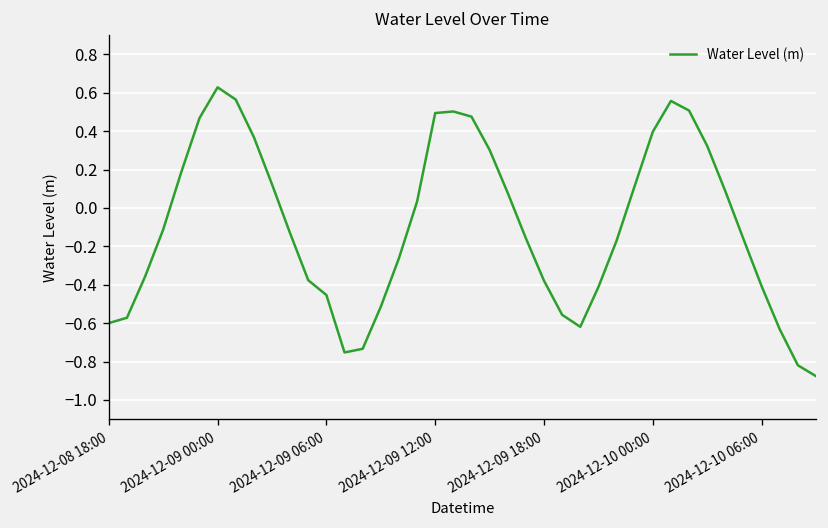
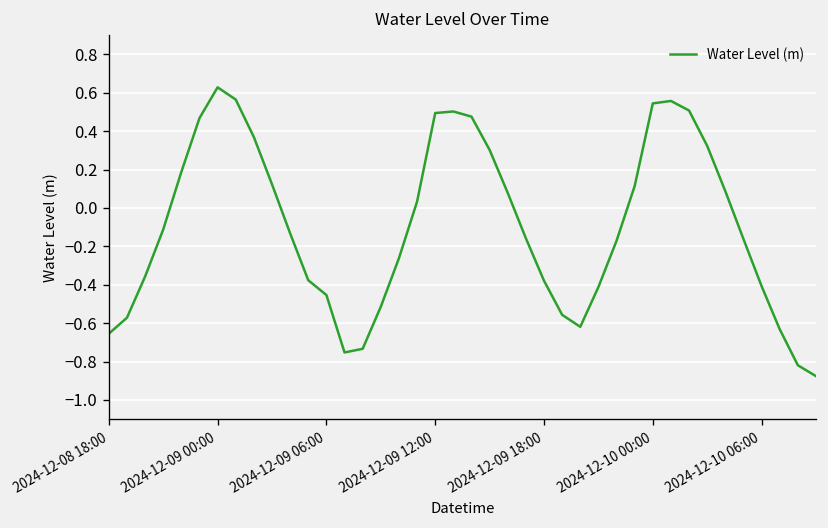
2024-12-08 18:00: -0.60 -> -0.66
2024-12-10 00:00: 0.40 -> 0.54
